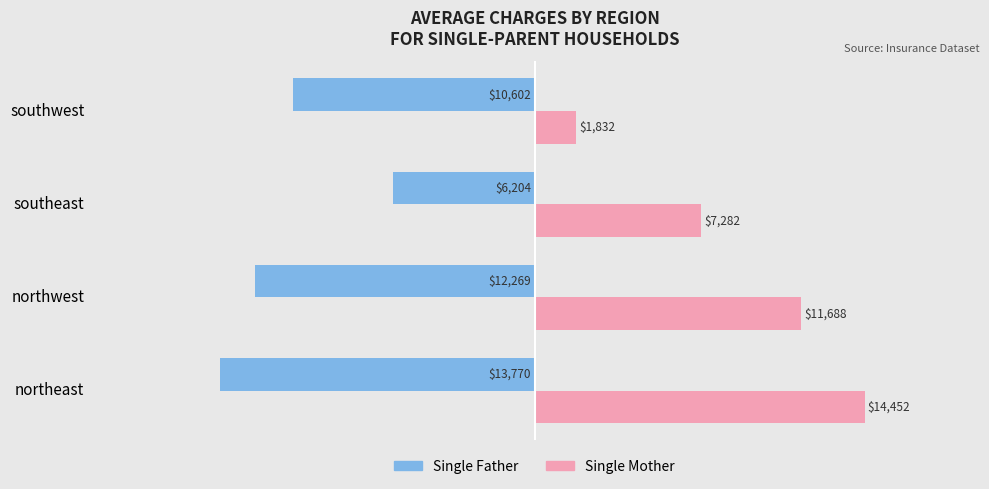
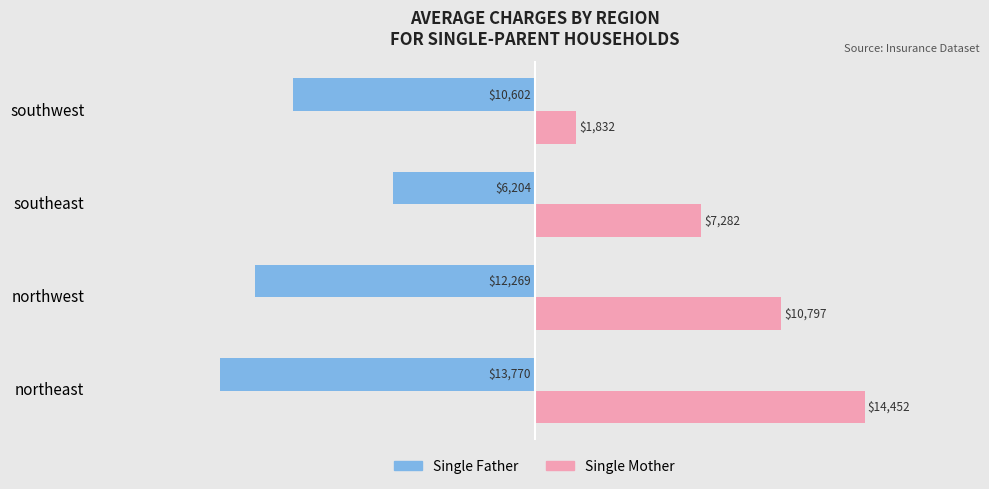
Single Mother, northwest: $11,688 -> $10,797
